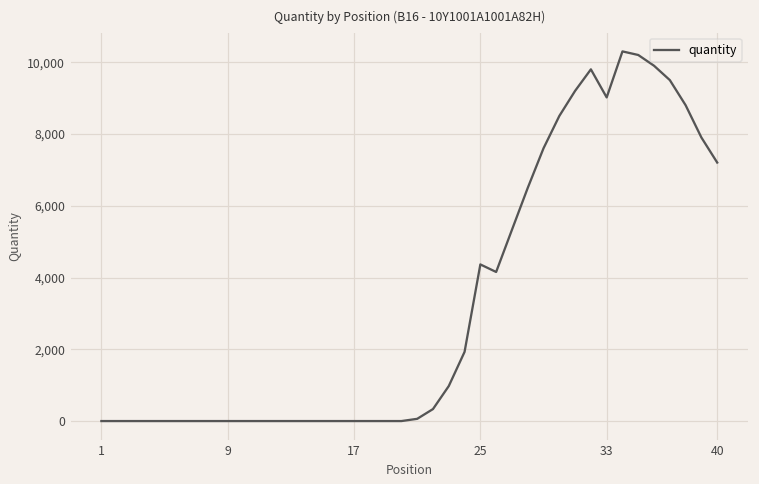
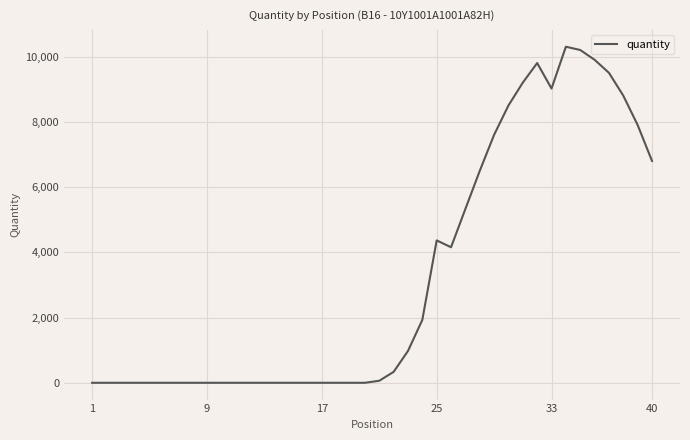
40: 7,200 -> 6,800
